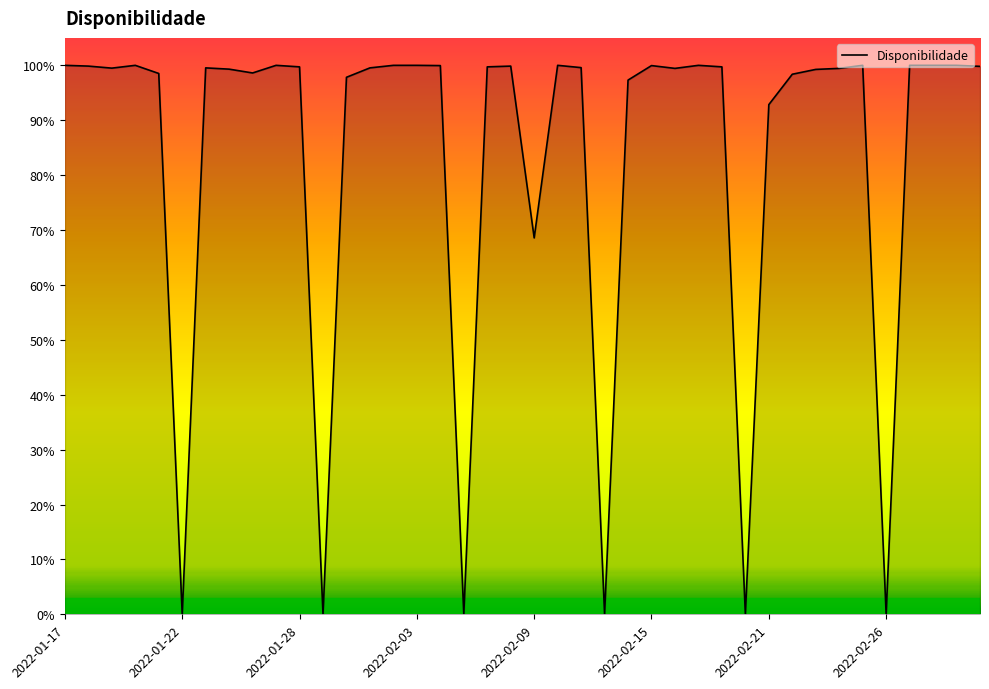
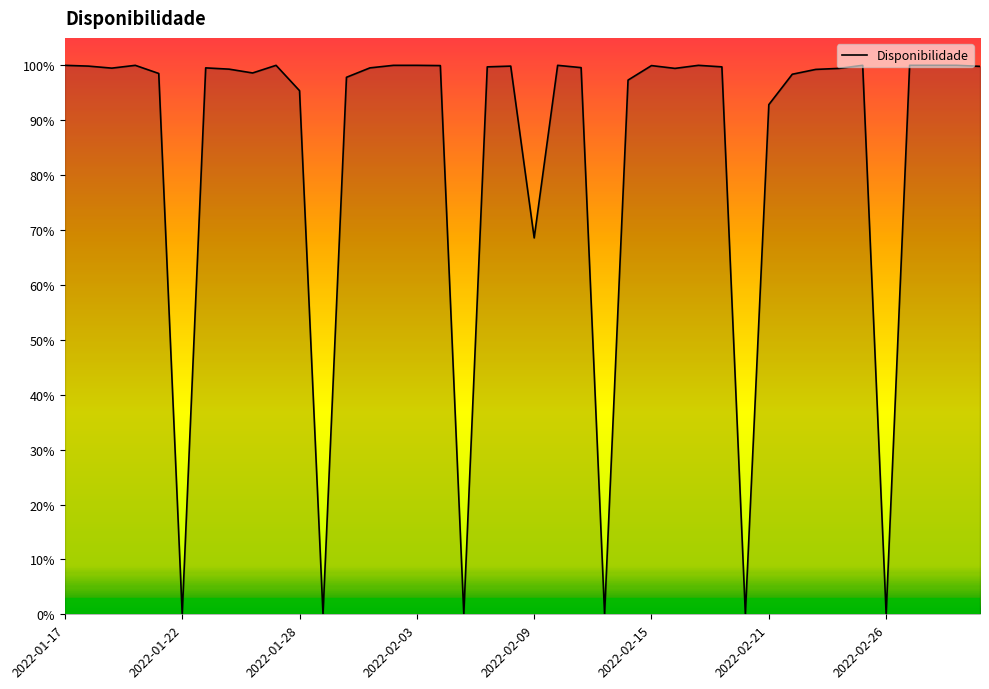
2022-01-28: 100% -> 95%
